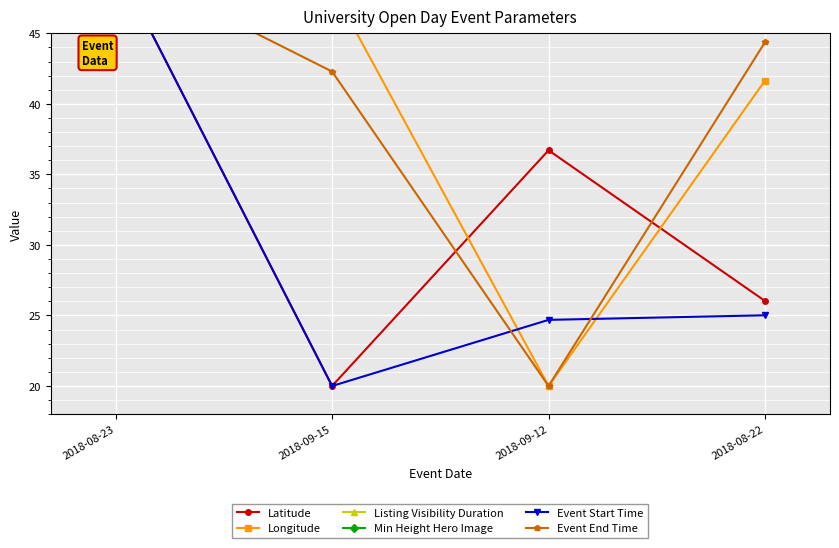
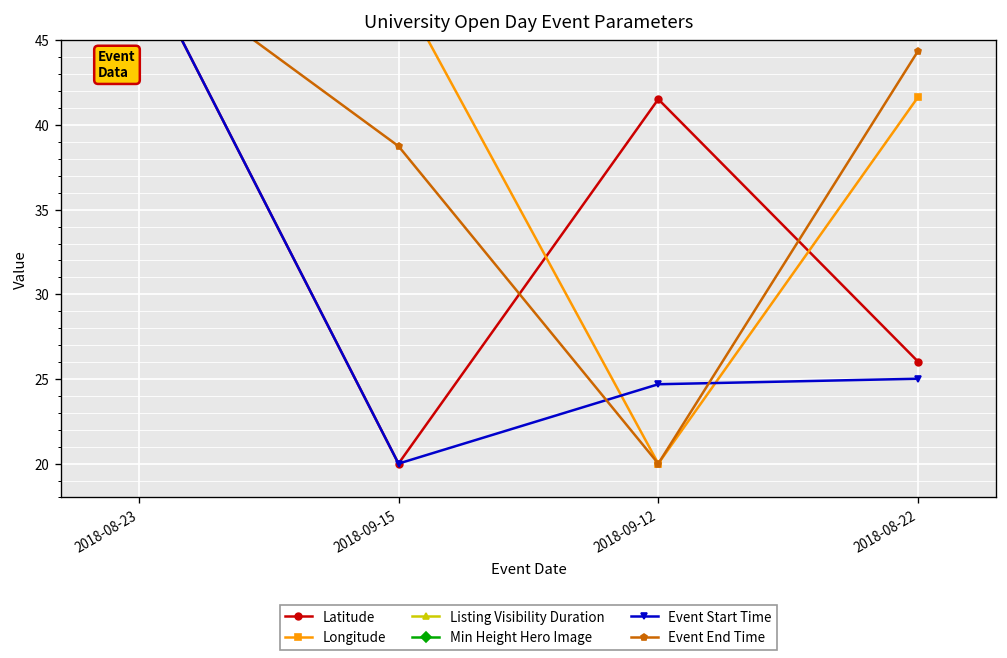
Event End Time, 2018-09-15: 42.3 -> 38.8
Latitude, 2018-09-12: 36.7 -> 41.5
